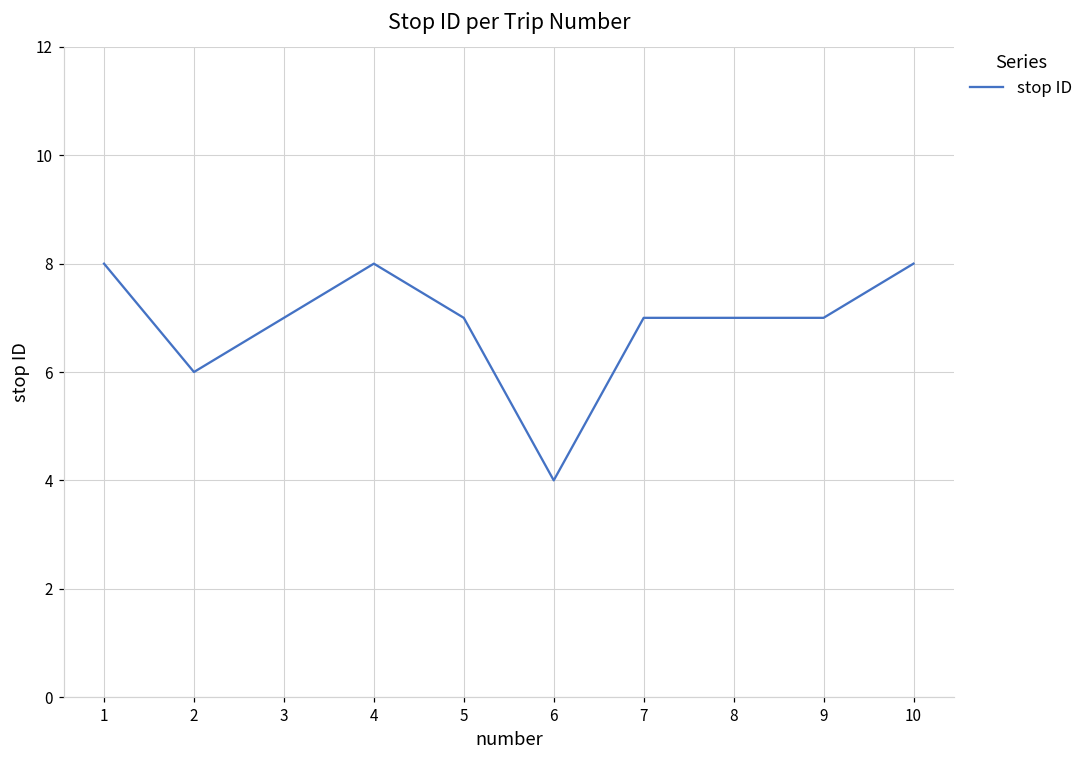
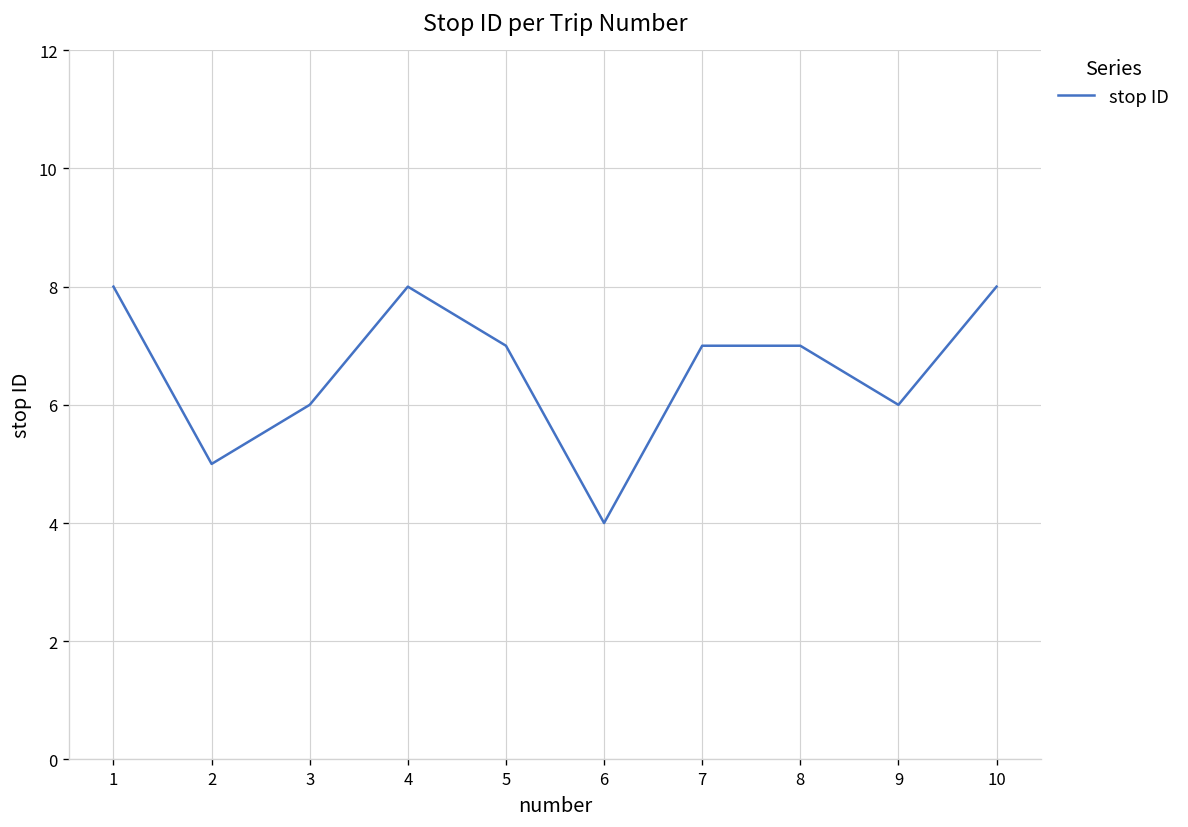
2: 6 -> 5
3: 7 -> 6
9: 7 -> 6
